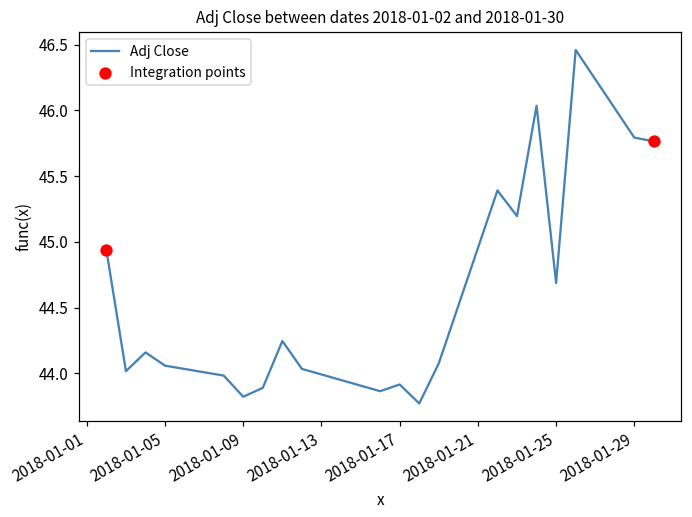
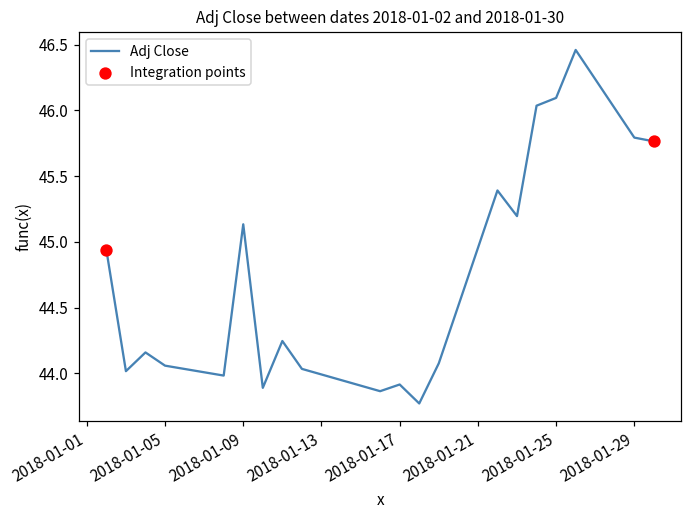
Adj Close, 2018-01-09: 43.82 -> 45.13
Adj Close, 2018-01-25: 44.69 -> 46.10
